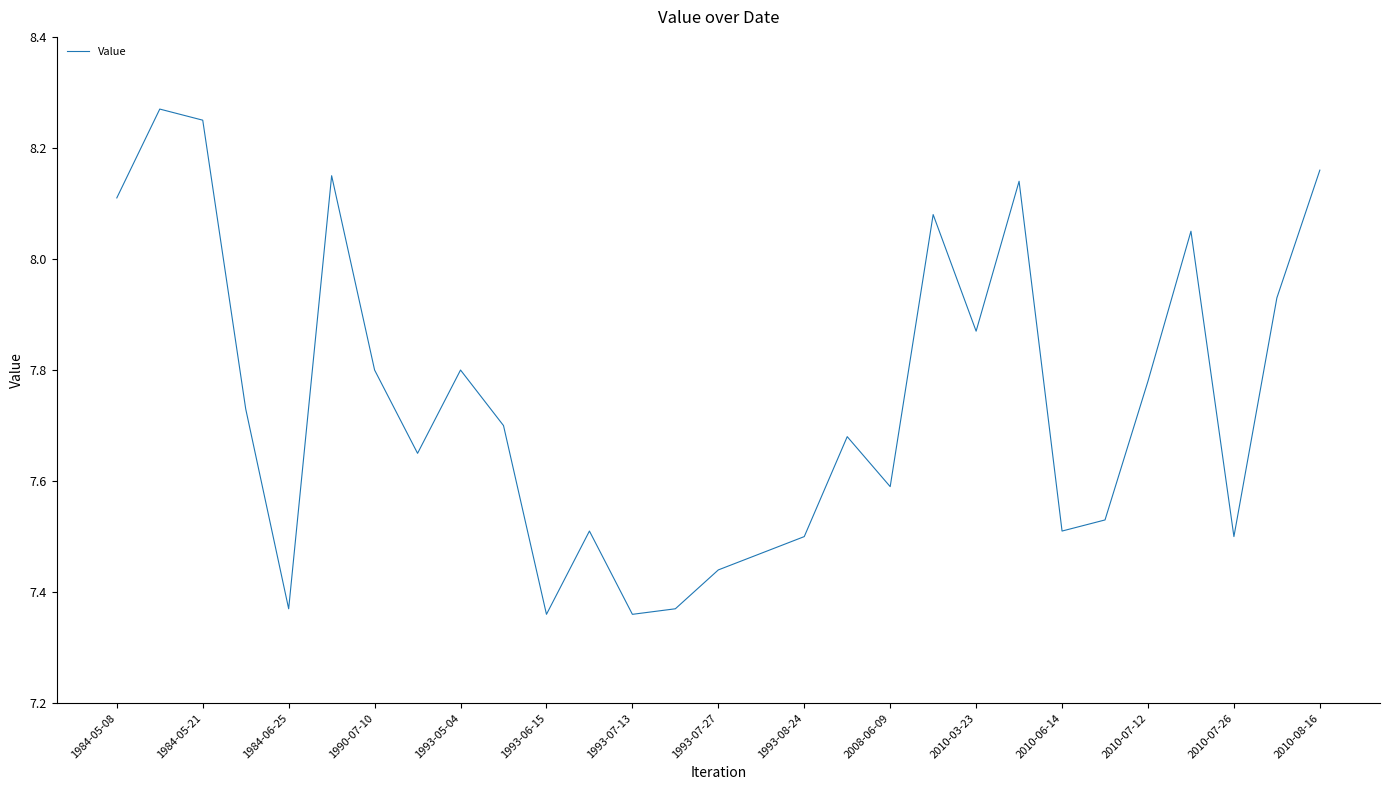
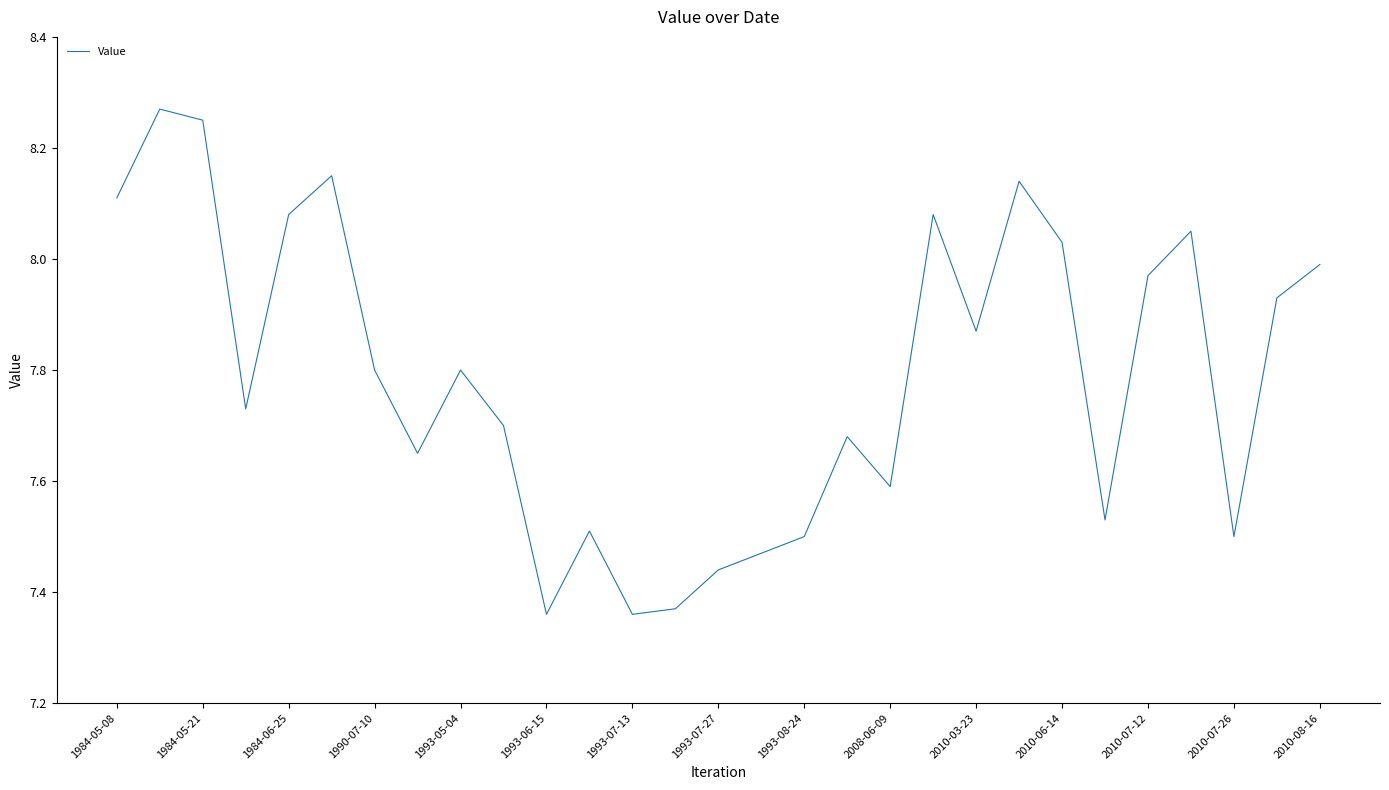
1984-06-25: 7.37 -> 8.08
2010-06-14: 7.51 -> 8.03
2010-07-12: 7.78 -> 7.97
2010-08-16: 8.16 -> 7.99
